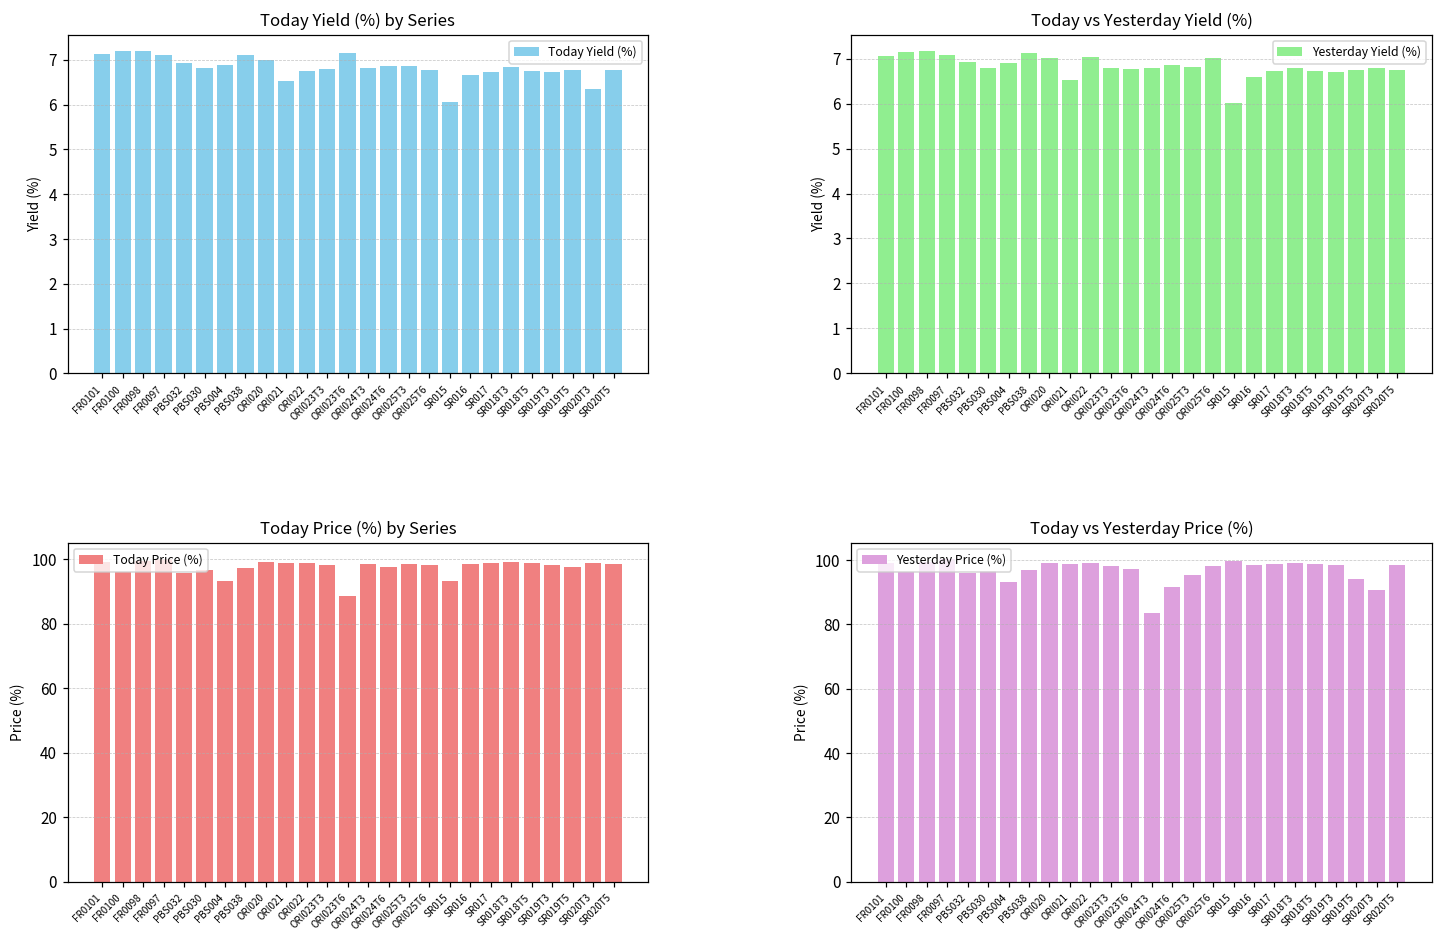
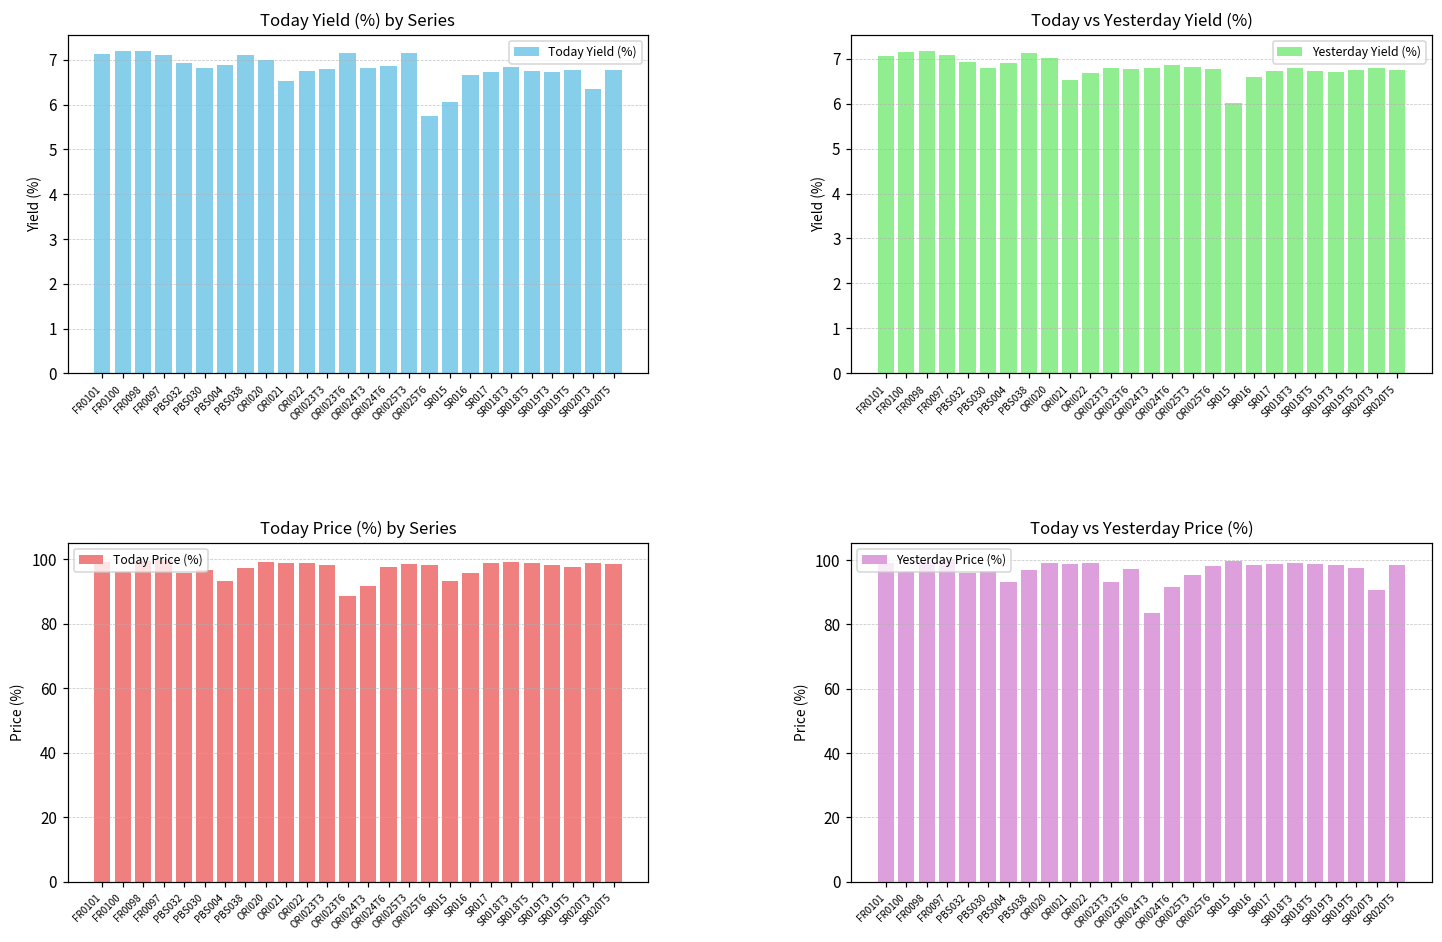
Today Yield (%) by Series, ORI025T3: 6.9 -> 7.1
Today Yield (%) by Series, ORI025T6: 6.8 -> 5.7
Today vs Yesterday Yield (%), ORI022: 7.0 -> 6.7
Today vs Yesterday Yield (%), ORI025T6: 7.0 -> 6.8
Today Price (%) by Series, ORI024T3: 98 -> 92
Today Price (%) by Series, SR016: 99 -> 96
Today vs Yesterday Price (%), ORI023T3: 98 -> 93
Today vs Yesterday Price (%), SR019T5: 94 -> 98
